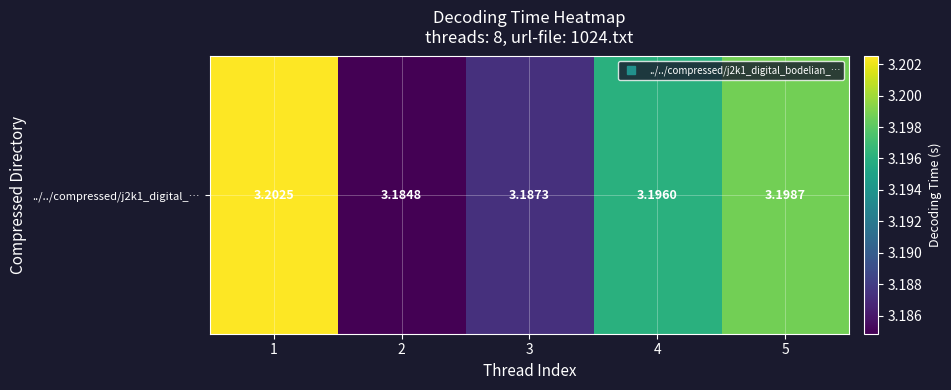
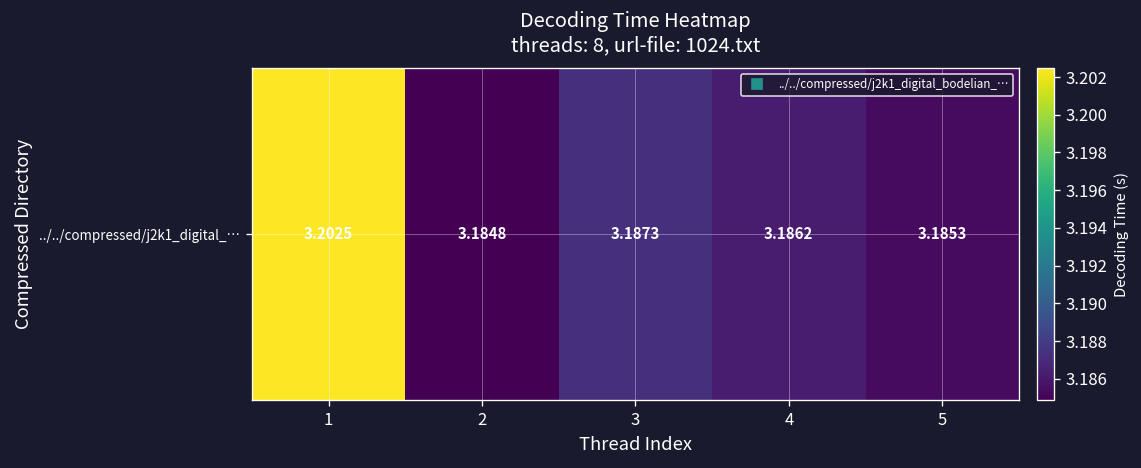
../../compressed/j2k1_digital_…, 4: 3.1960 -> 3.1862
../../compressed/j2k1_digital_…, 5: 3.1987 -> 3.1853
